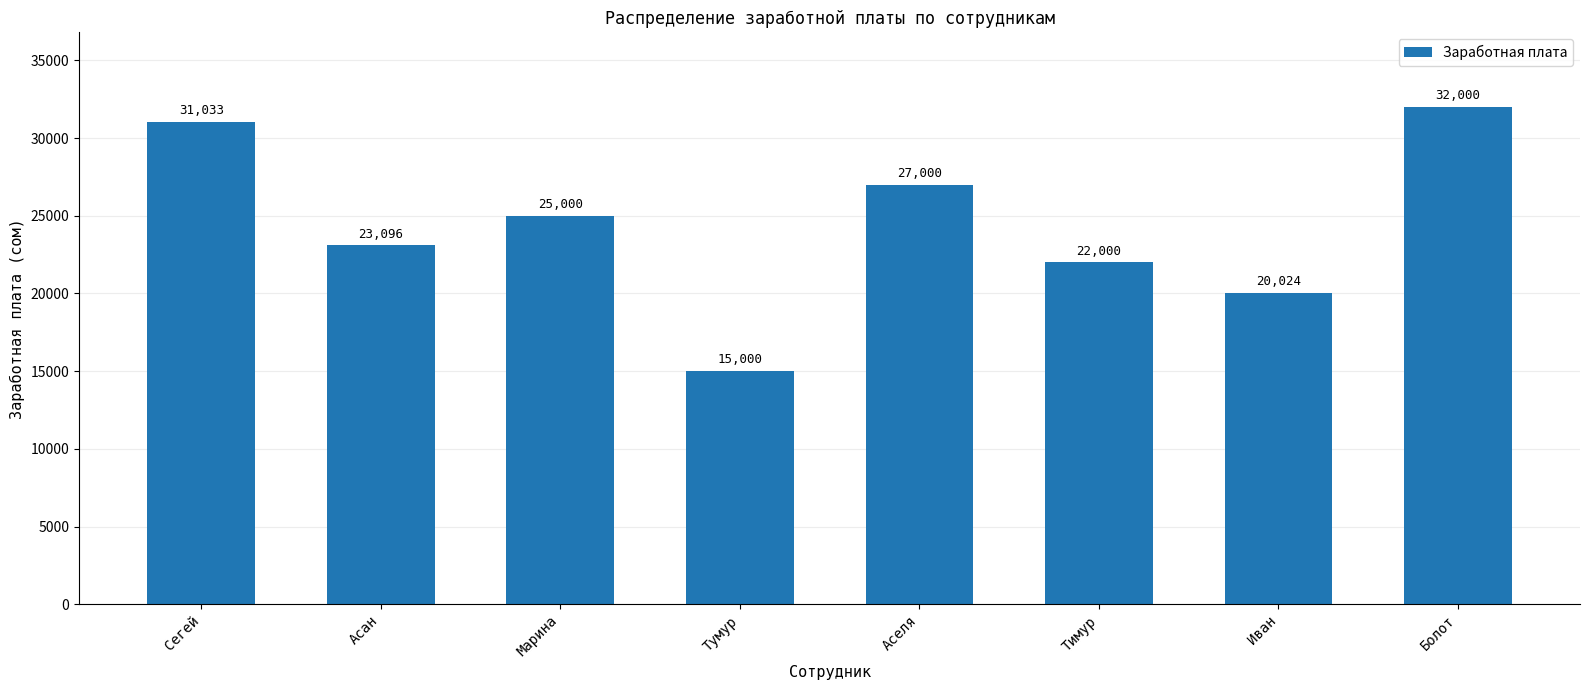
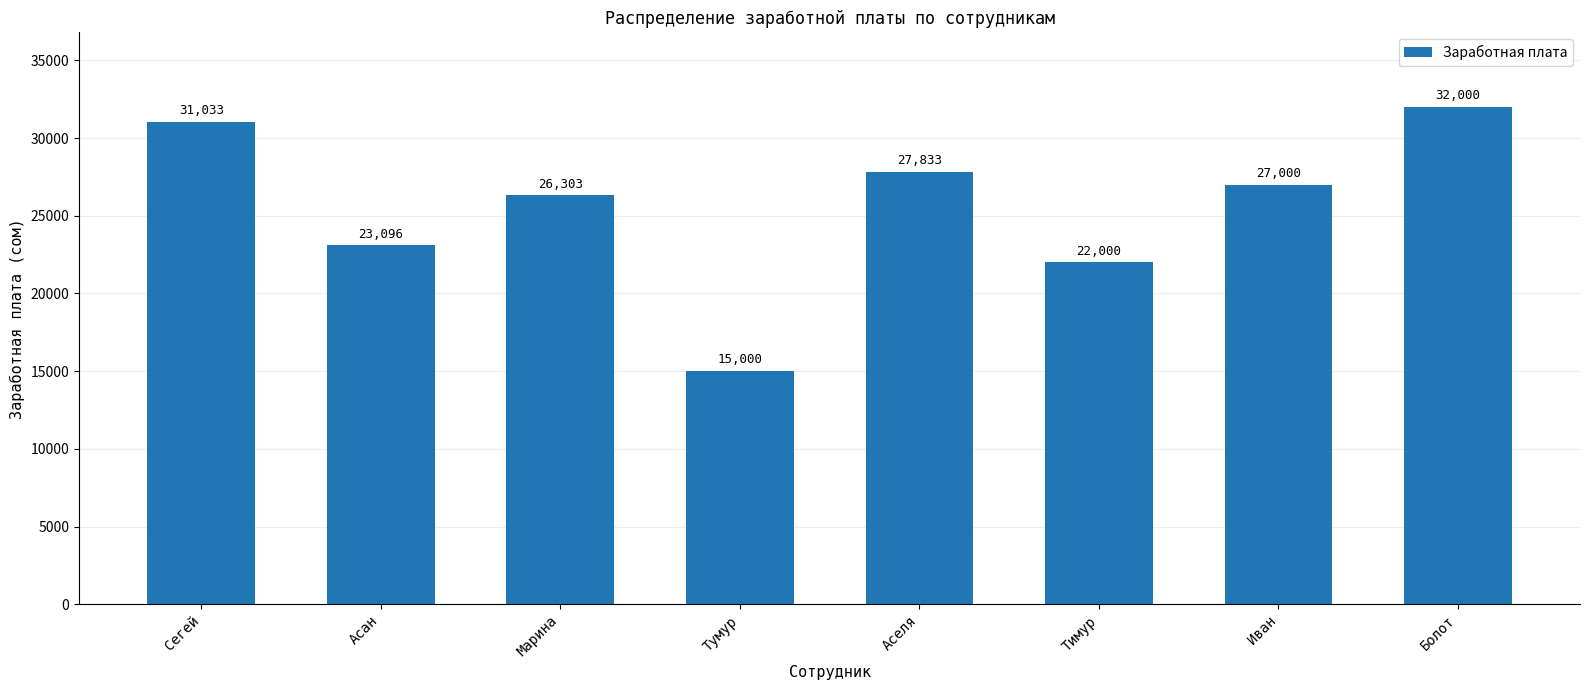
Марина: 25,000 -> 26,303
Аселя: 27,000 -> 27,833
Иван: 20,024 -> 27,000
